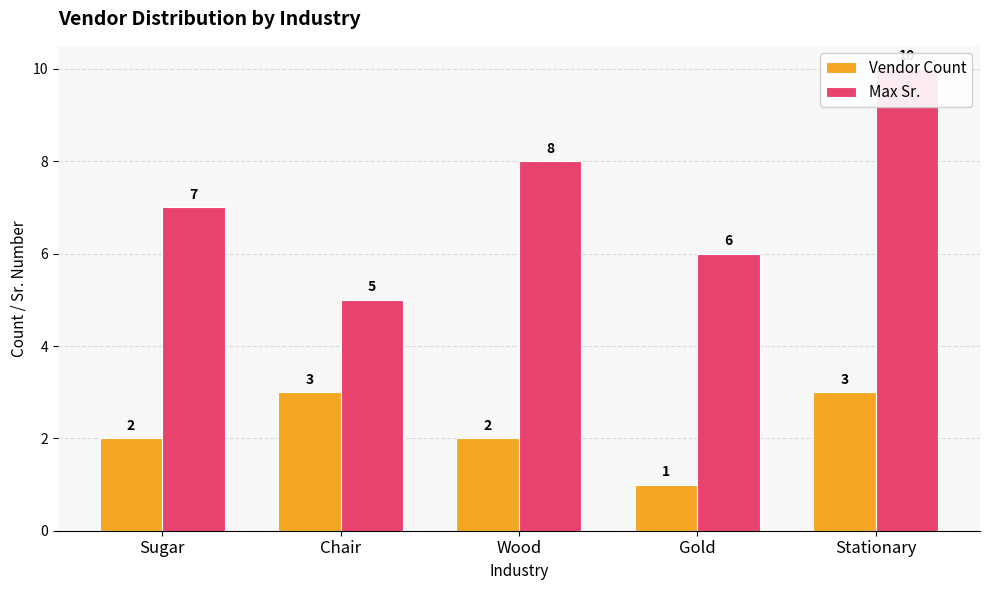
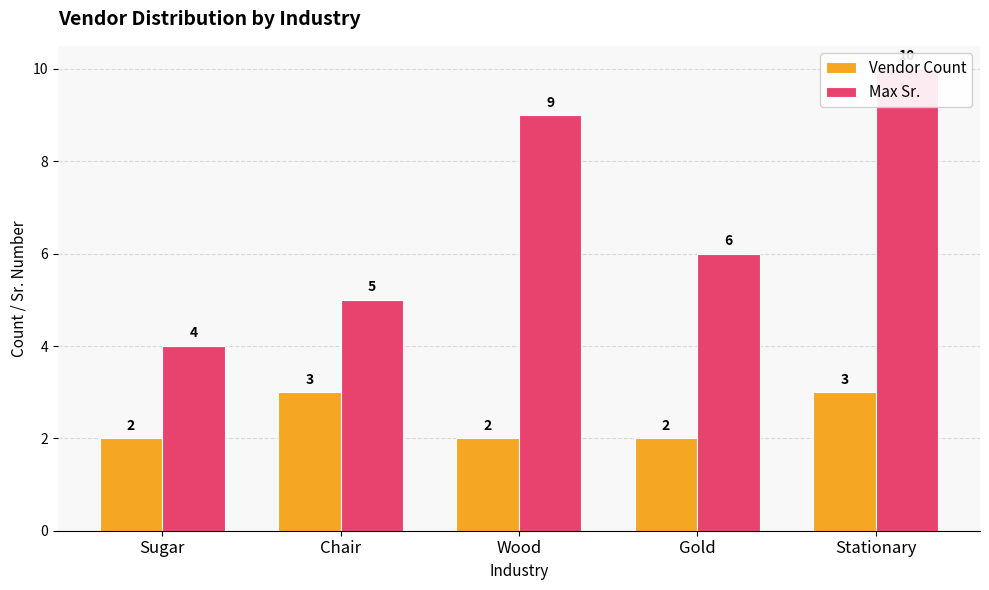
Max Sr., Sugar: 7 -> 4
Max Sr., Wood: 8 -> 9
Vendor Count, Gold: 1 -> 2
